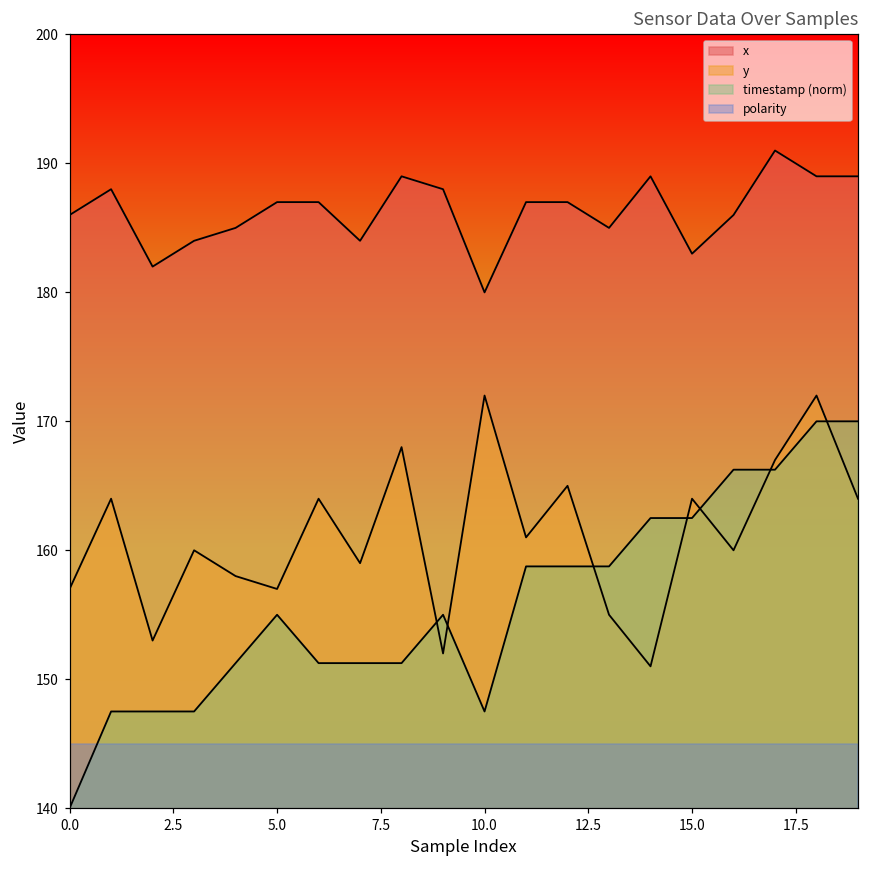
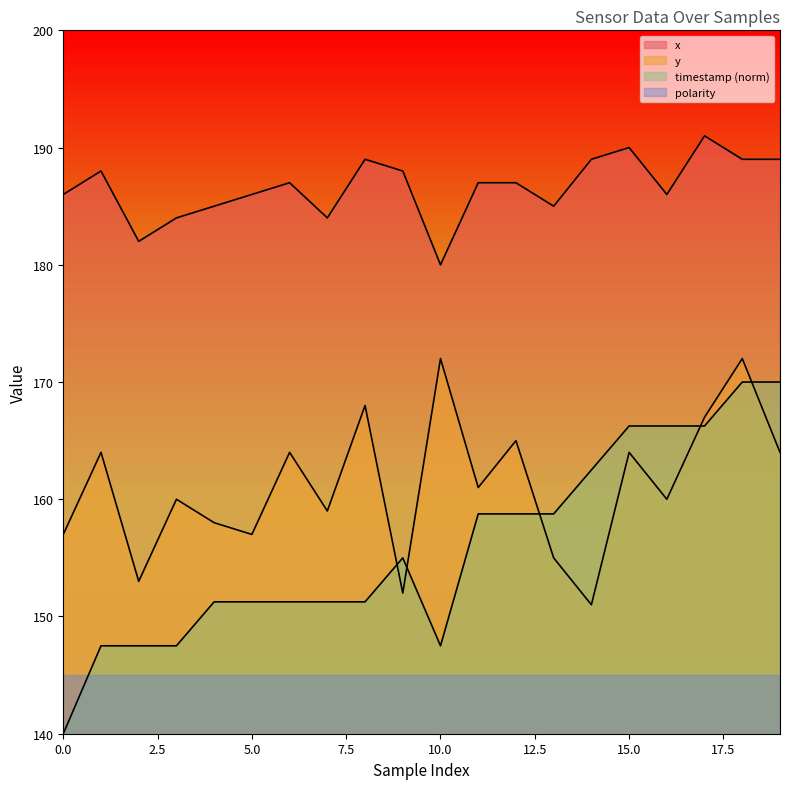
x, 5.0: 187 -> 186
timestamp (norm), 5.0: 155.0 -> 151.3
x, 15.0: 183 -> 190
timestamp (norm), 15.0: 162.5 -> 166.3
